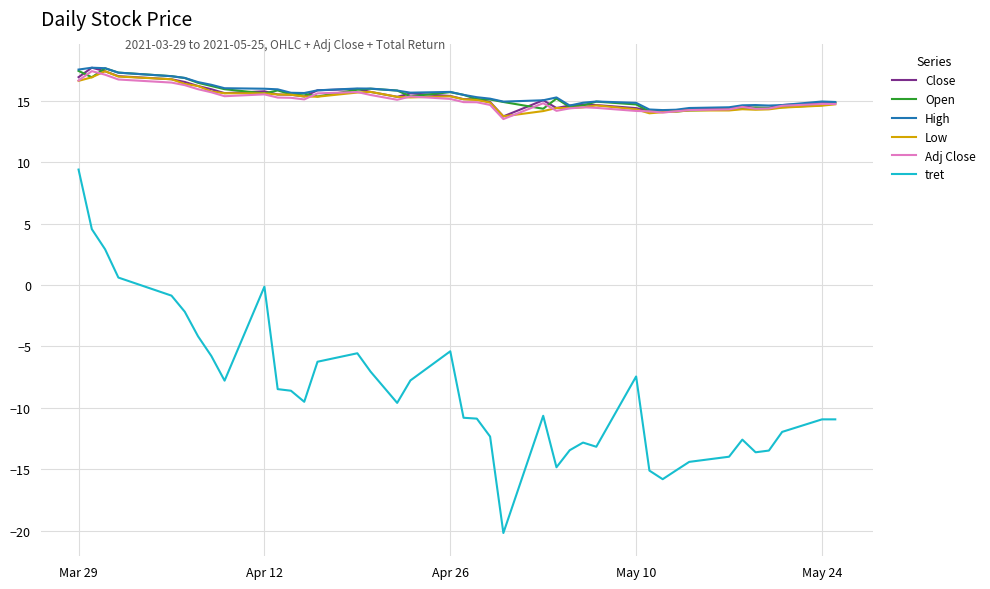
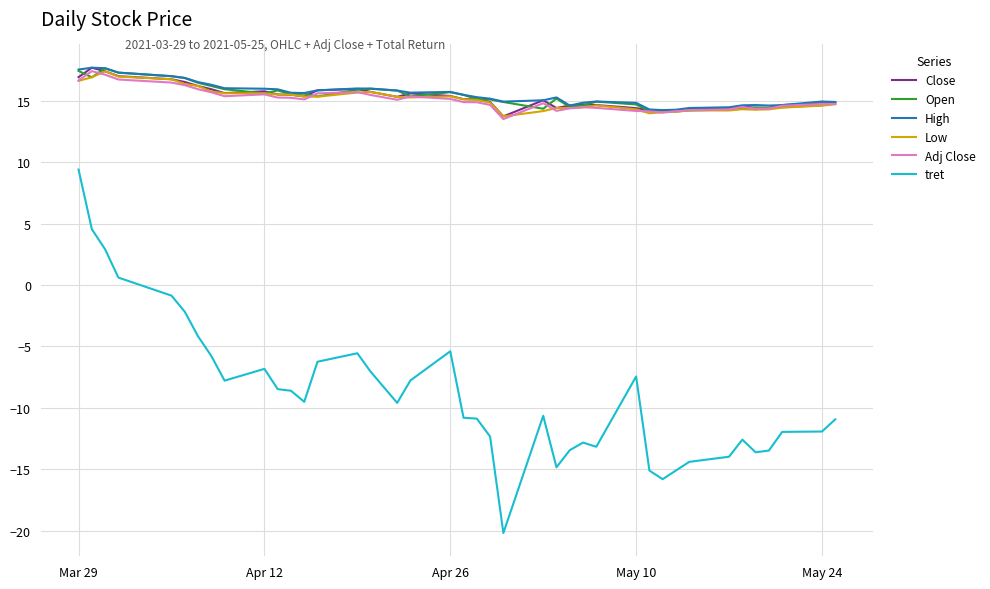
tret, Apr 12: -0.1 -> -6.8
tret, May 24: -10.9 -> -11.9
